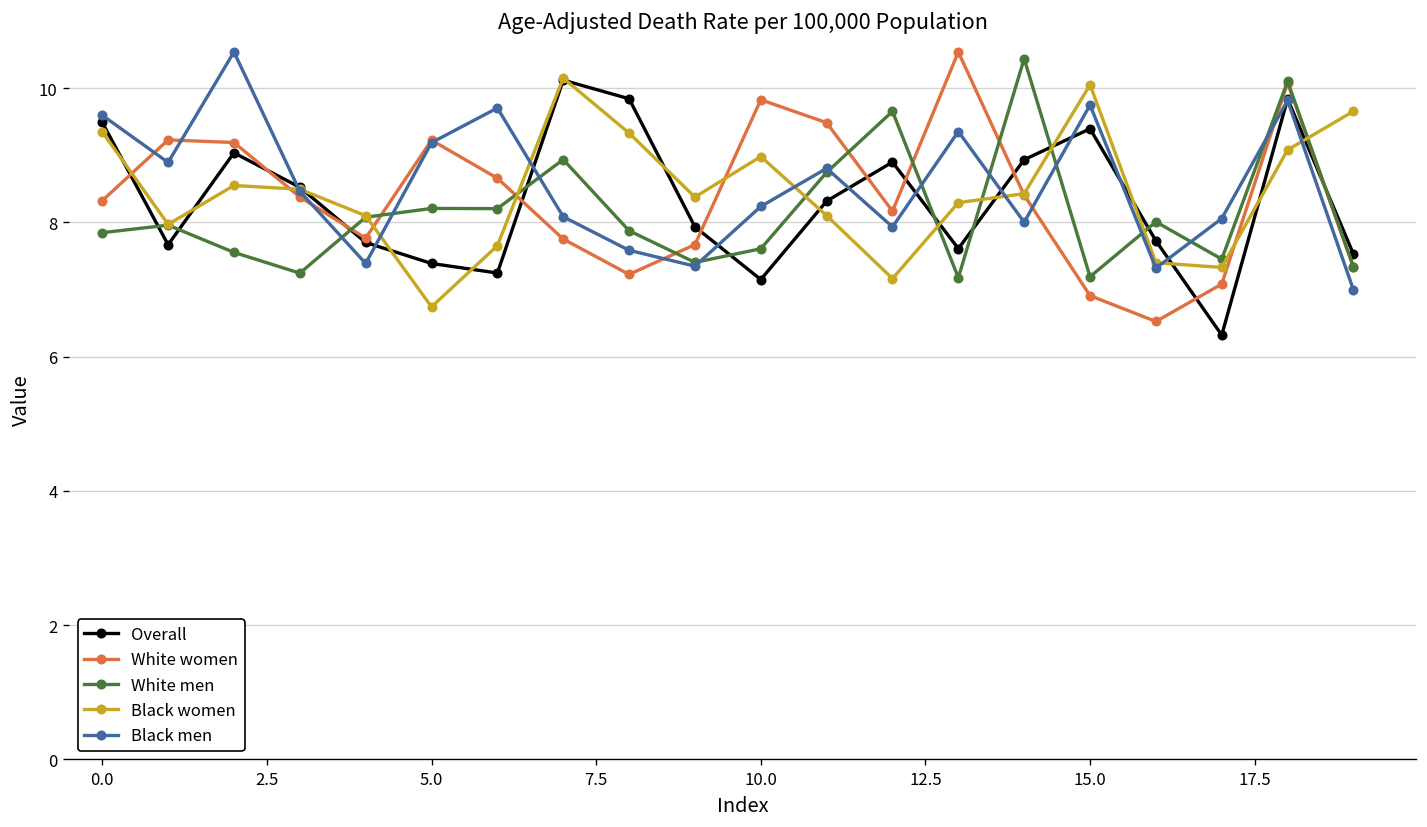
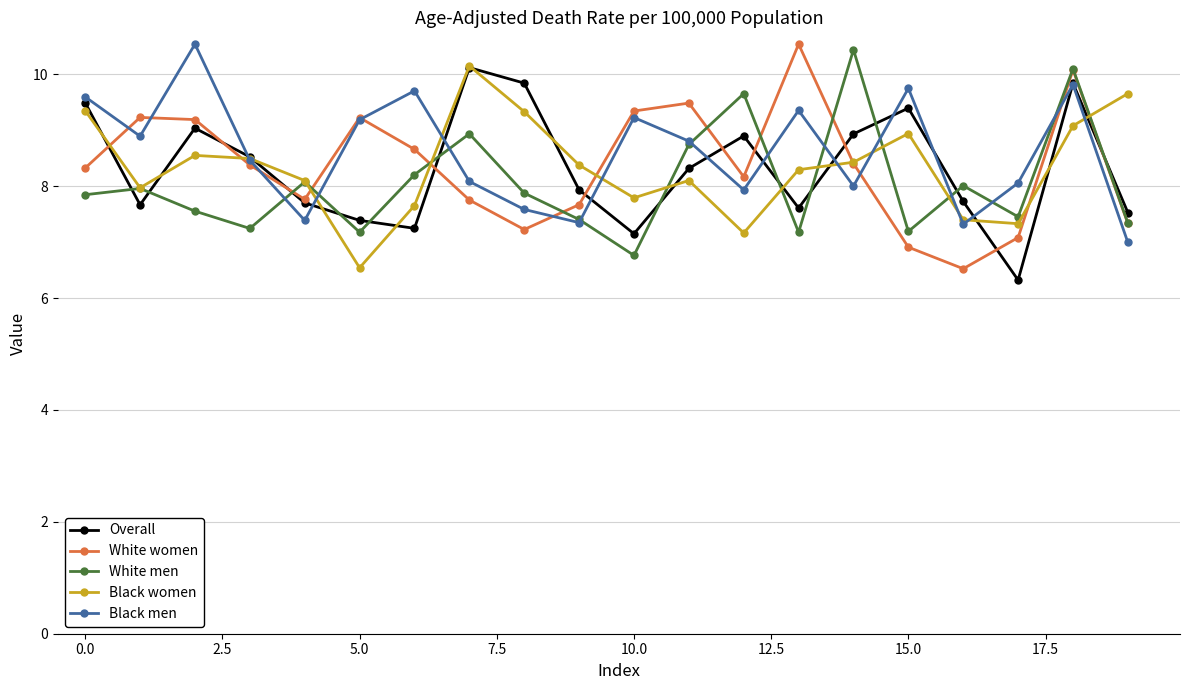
White men, 5.0: 8.2 -> 7.2
Black women, 5.0: 6.7 -> 6.5
White women, 10.0: 9.8 -> 9.3
White men, 10.0: 7.6 -> 6.8
Black women, 10.0: 9.0 -> 7.8
Black men, 10.0: 8.2 -> 9.2
Black women, 15.0: 10.1 -> 8.9
